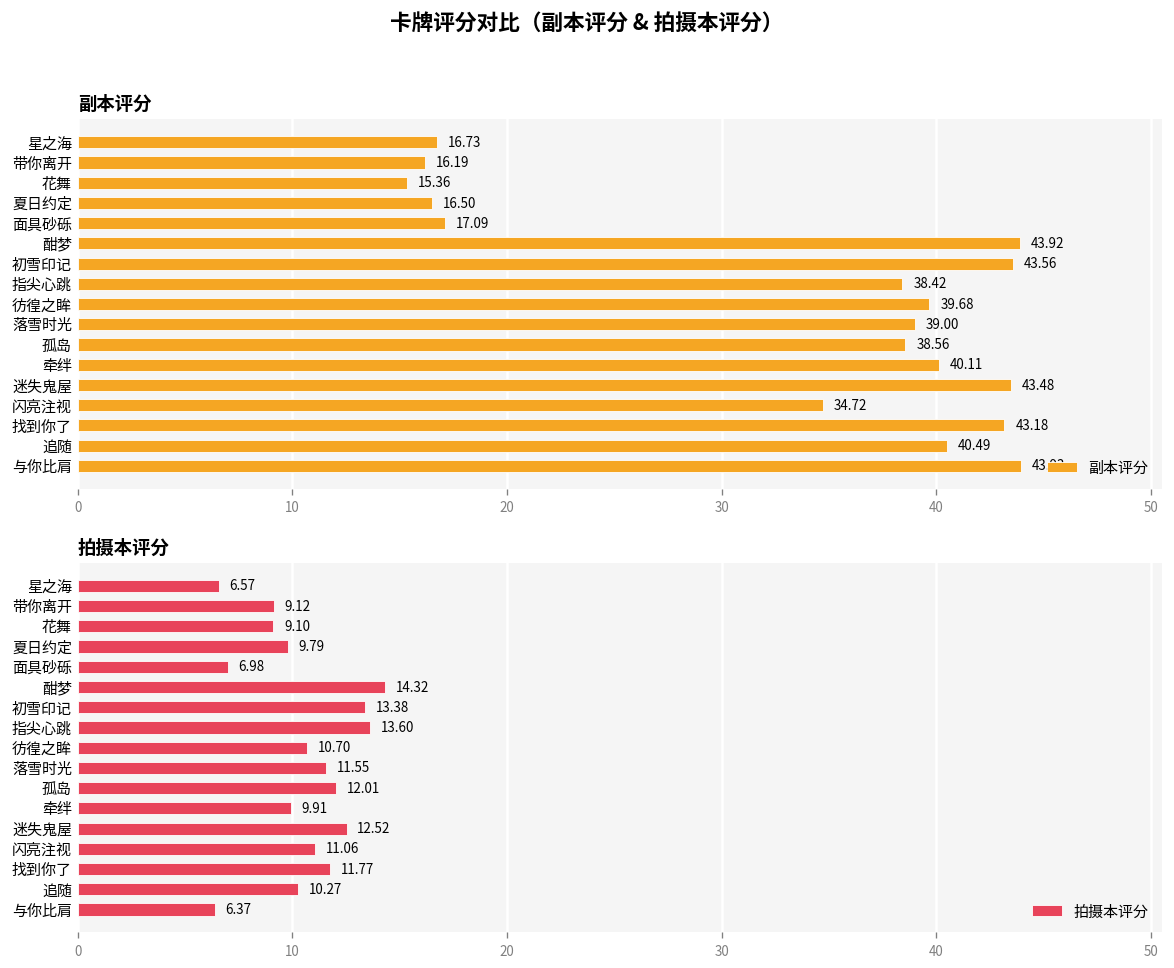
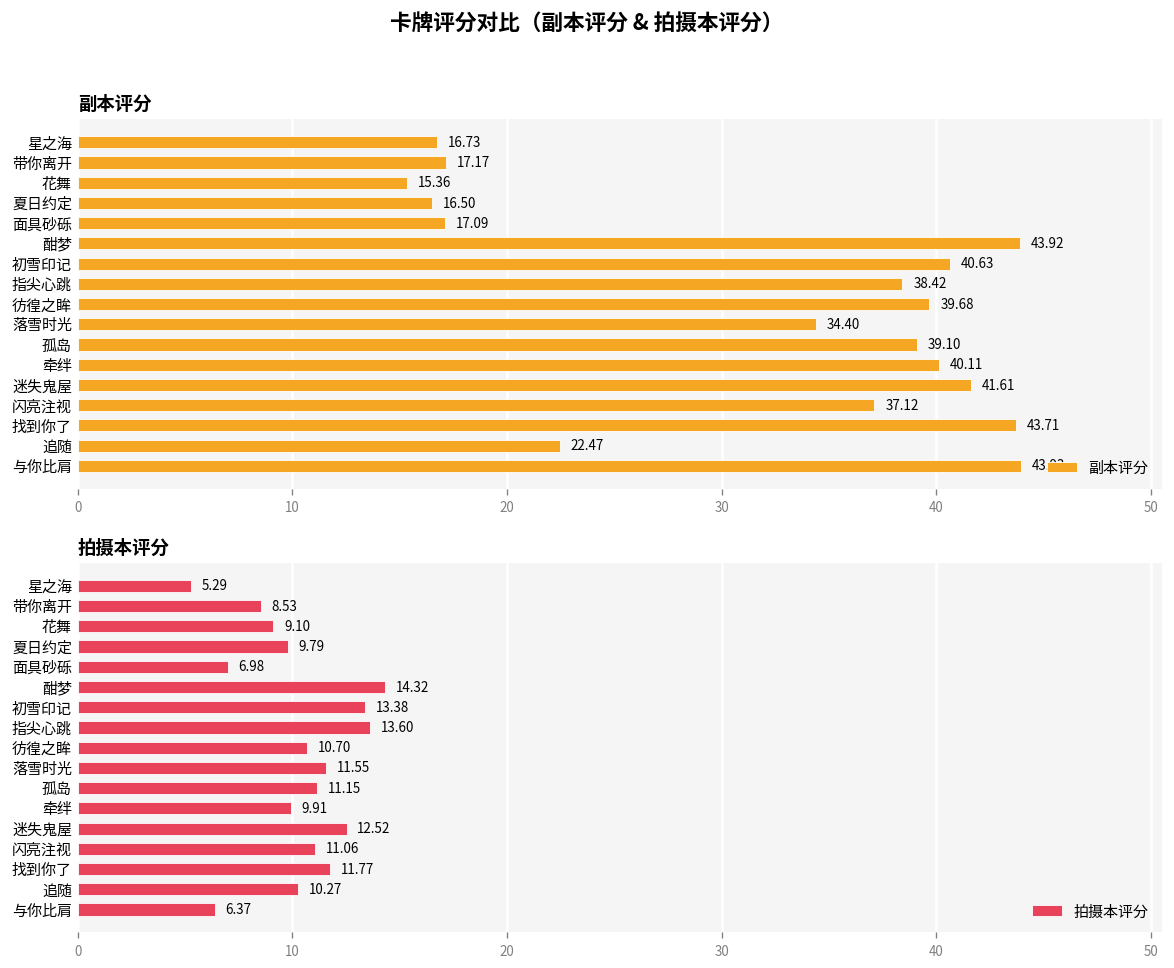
副本评分, 带你离开: 16.19 -> 17.17
副本评分, 初雪印记: 43.56 -> 40.63
副本评分, 落雪时光: 39.00 -> 34.40
副本评分, 孤岛: 38.56 -> 39.10
副本评分, 迷失鬼屋: 43.48 -> 41.61
副本评分, 闪亮注视: 34.72 -> 37.12
副本评分, 找到你了: 43.18 -> 43.71
副本评分, 追随: 40.49 -> 22.47
拍摄本评分, 星之海: 6.57 -> 5.29
拍摄本评分, 带你离开: 9.12 -> 8.53
拍摄本评分, 孤岛: 12.01 -> 11.15
